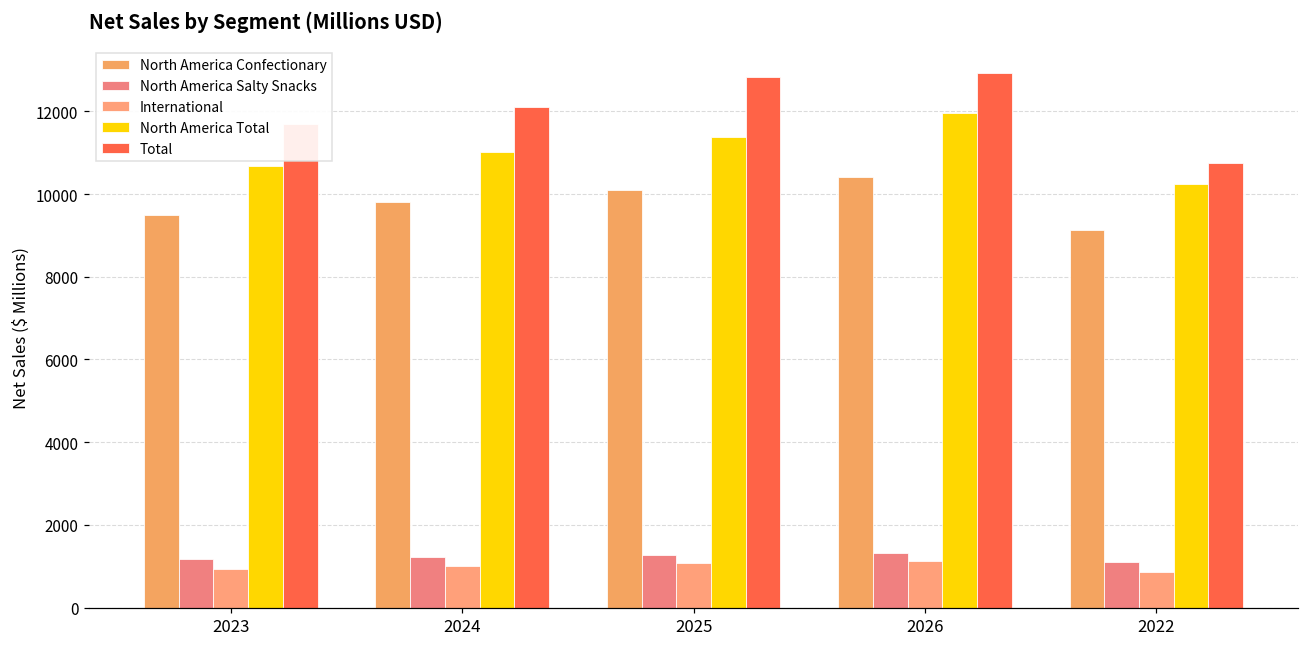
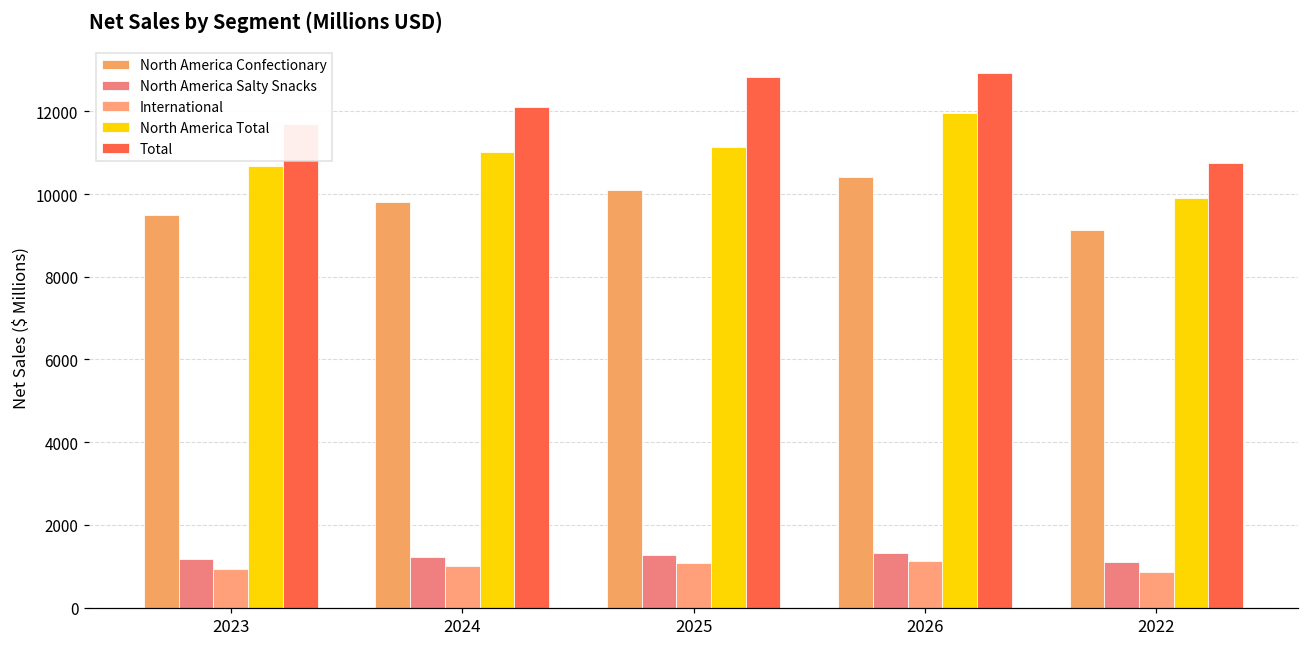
North America Total, 2025: 11400 -> 11100
North America Total, 2022: 10200 -> 9900
